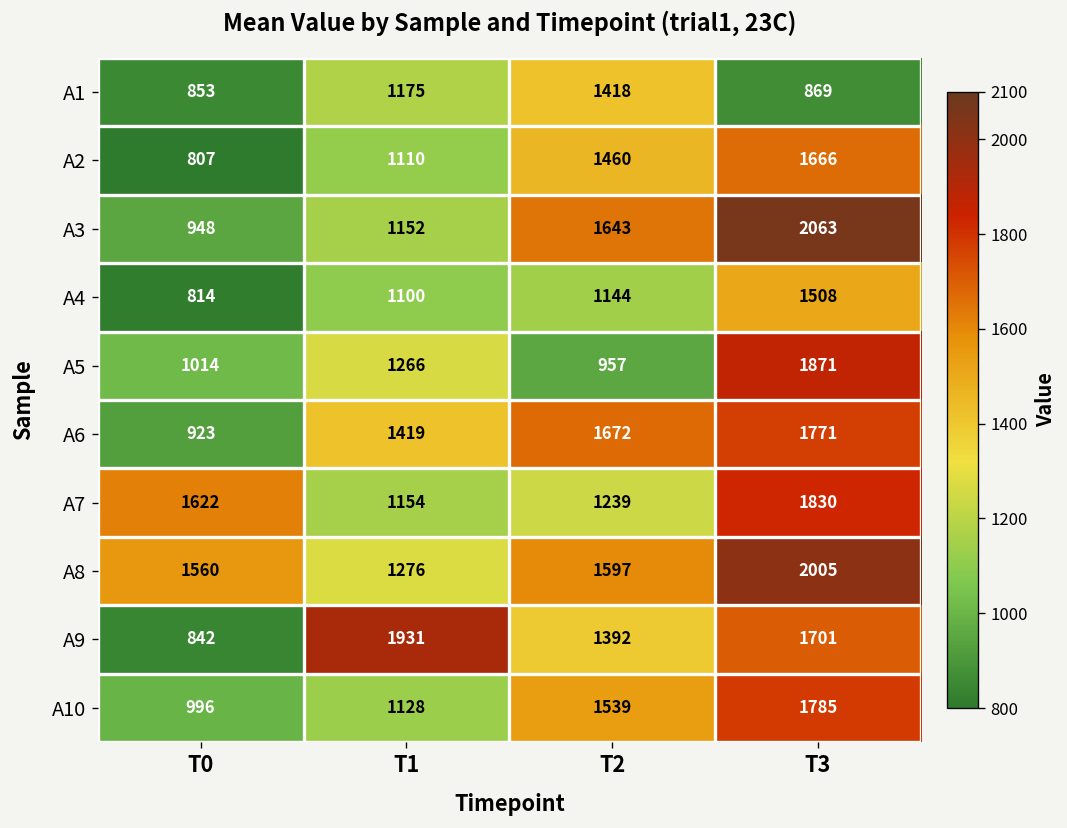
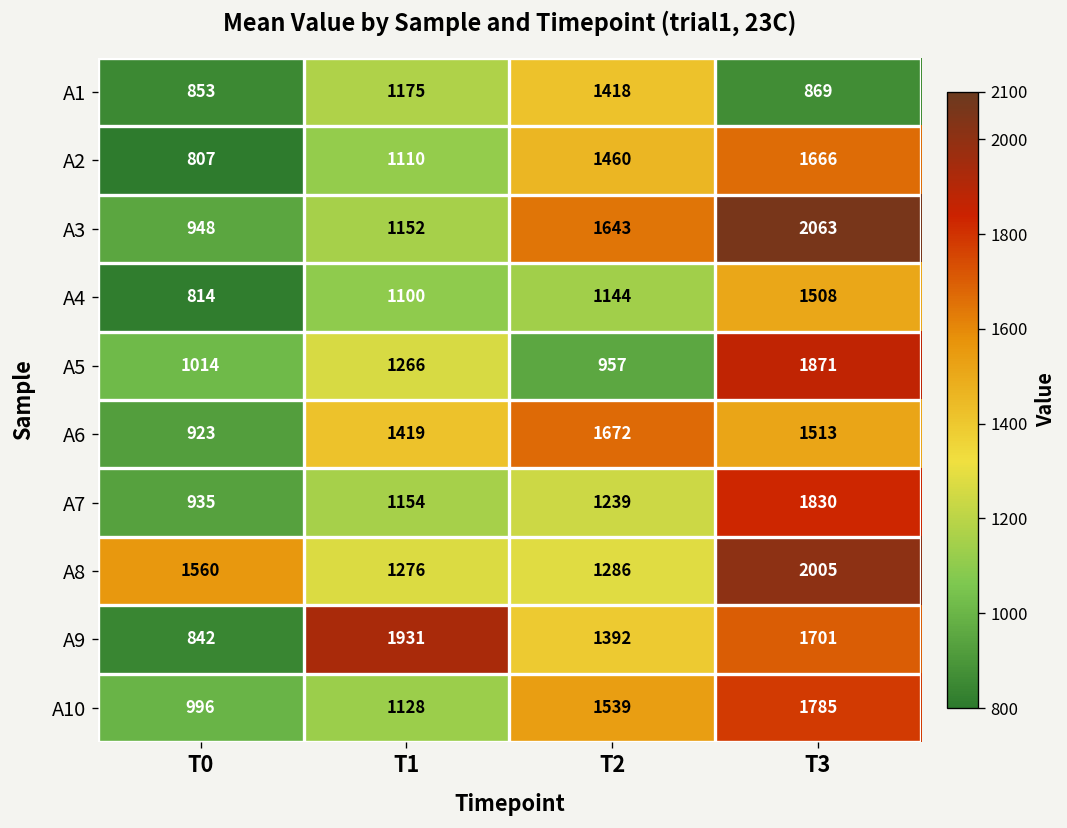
A6, T3: 1771 -> 1513
A7, T0: 1622 -> 935
A8, T2: 1597 -> 1286
